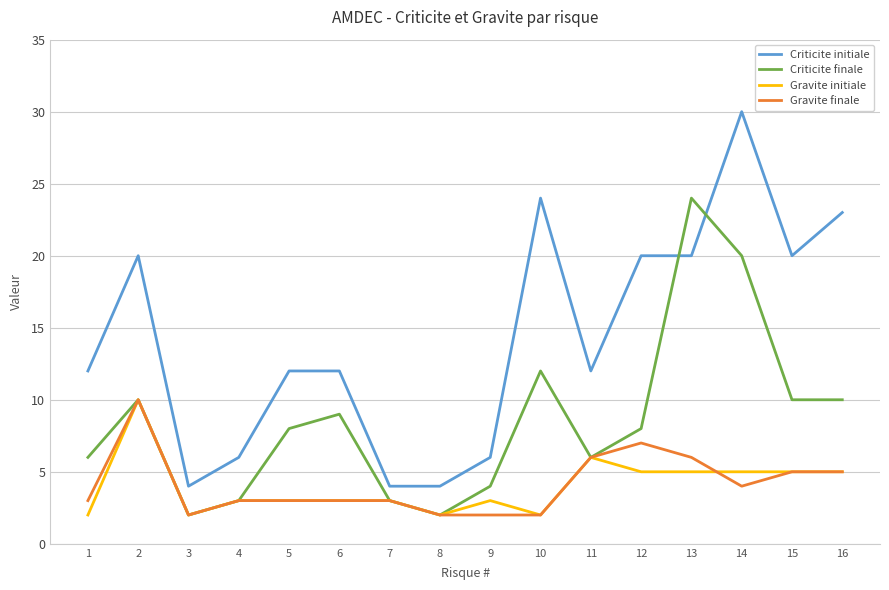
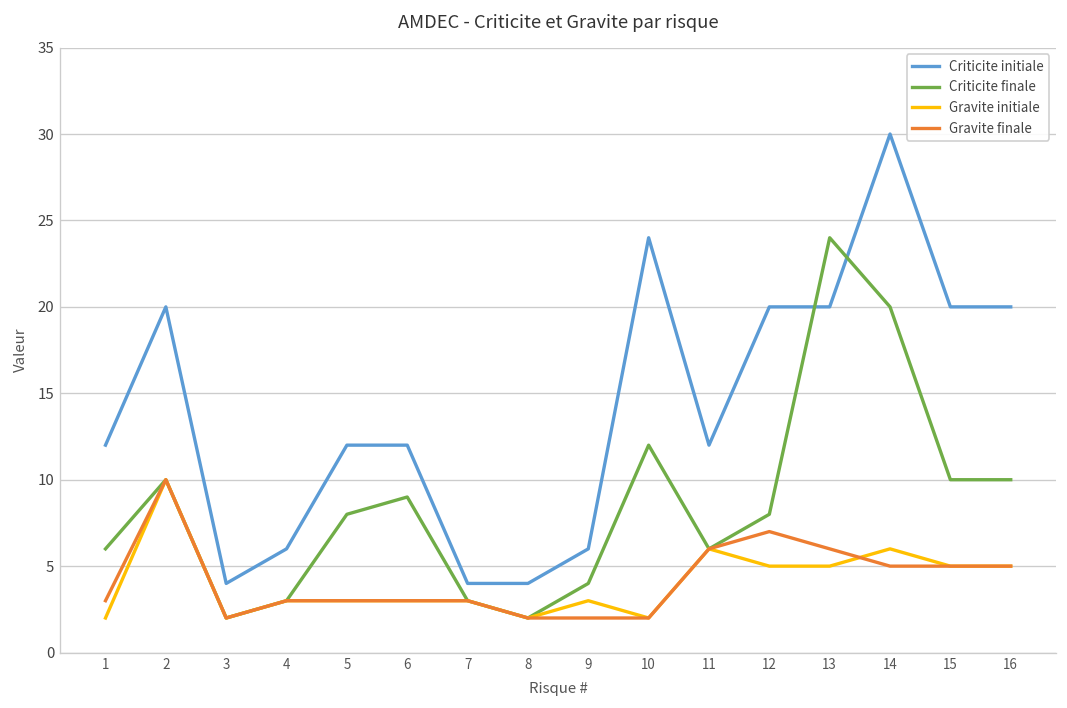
Gravite initiale, 14: 5 -> 6
Gravite finale, 14: 4 -> 5
Criticite initiale, 16: 23 -> 20
